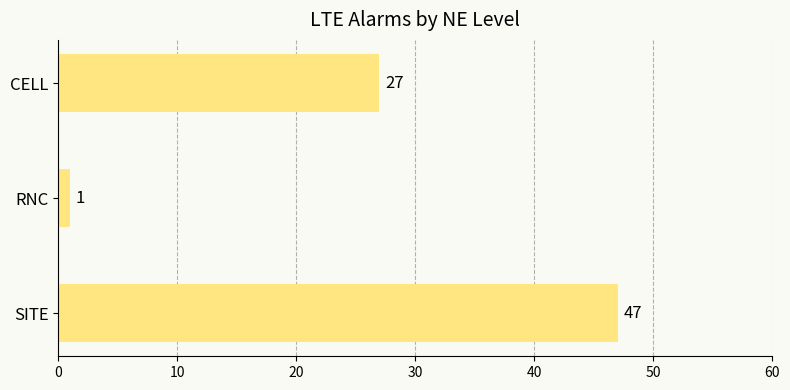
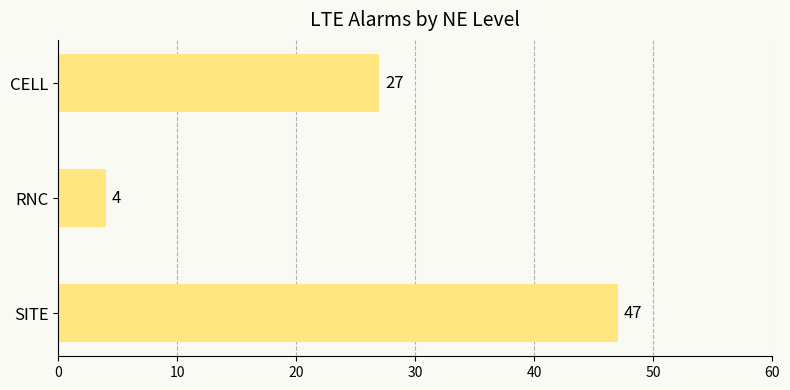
RNC: 1 -> 4
